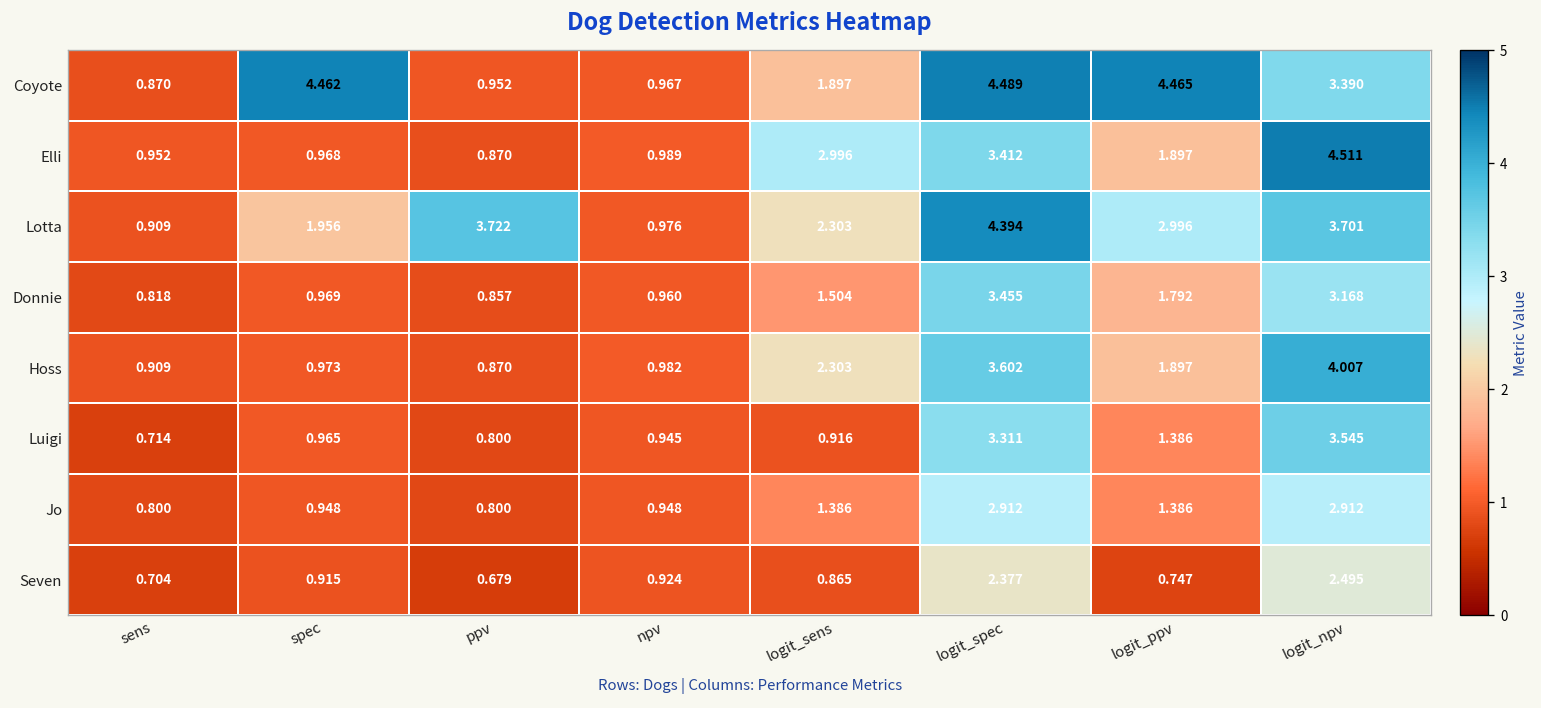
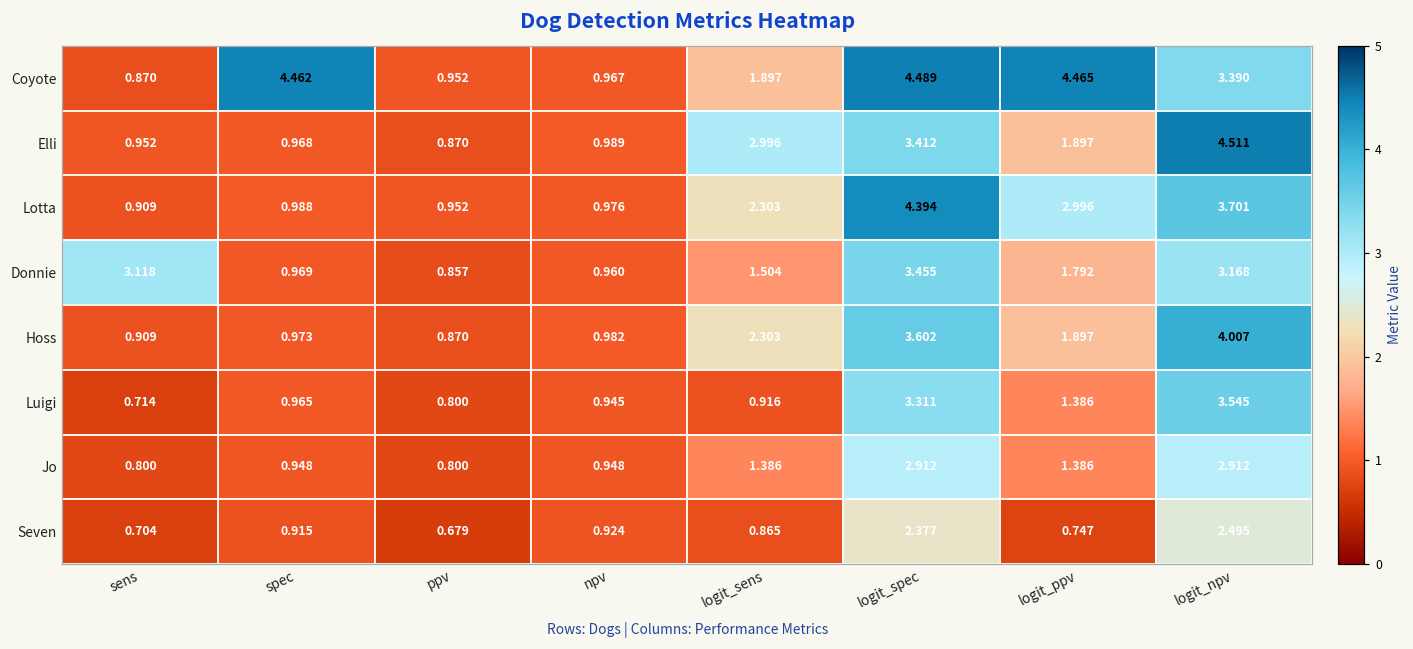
Lotta, spec: 1.956 -> 0.988
Lotta, ppv: 3.722 -> 0.952
Donnie, sens: 0.818 -> 3.118
